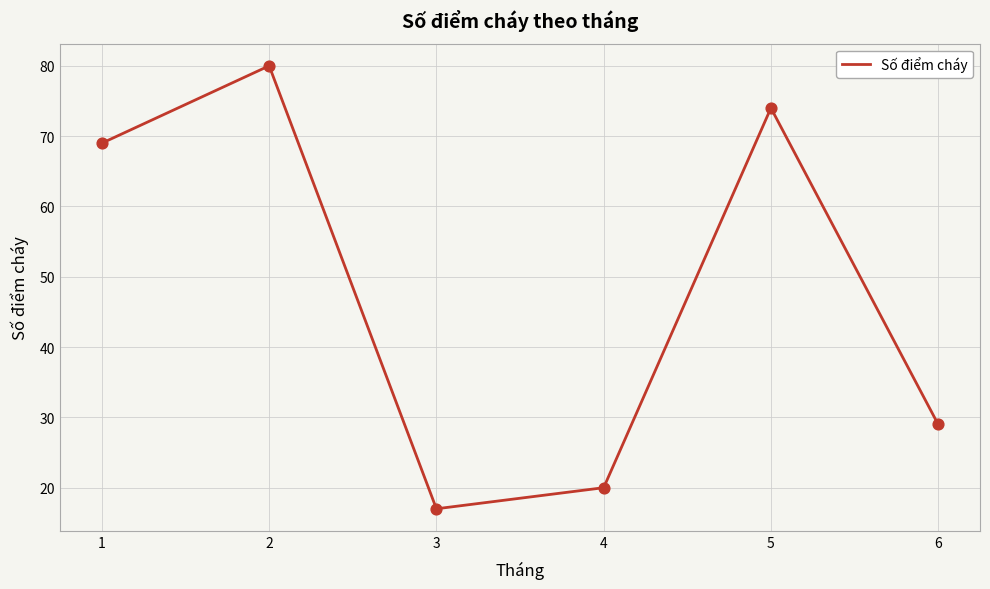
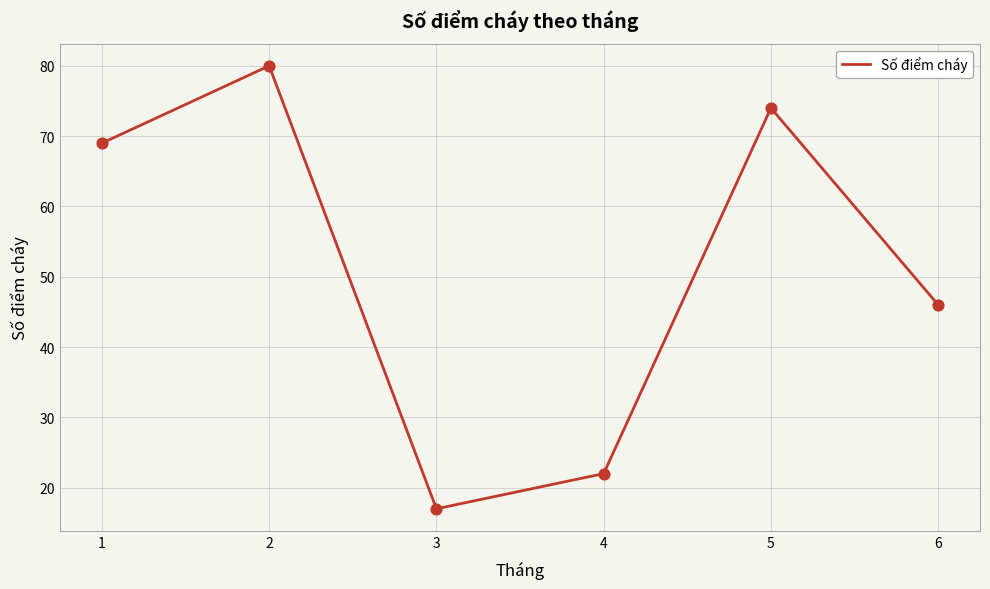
4: 20 -> 22
6: 29 -> 46
